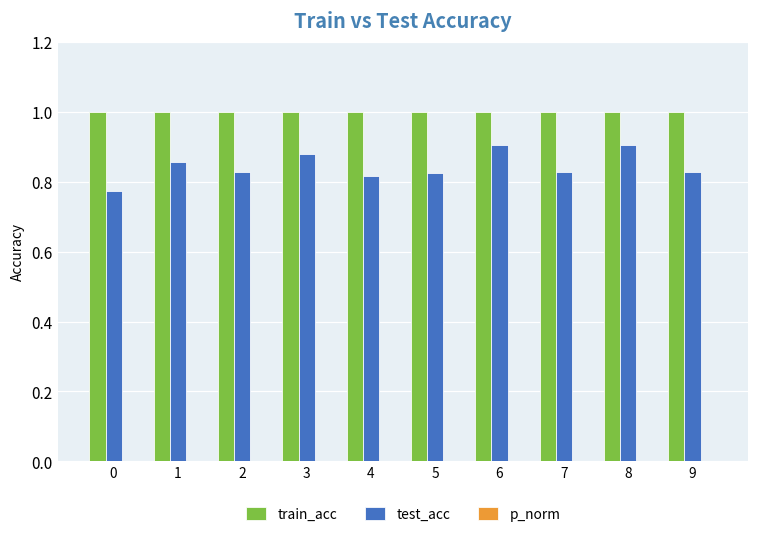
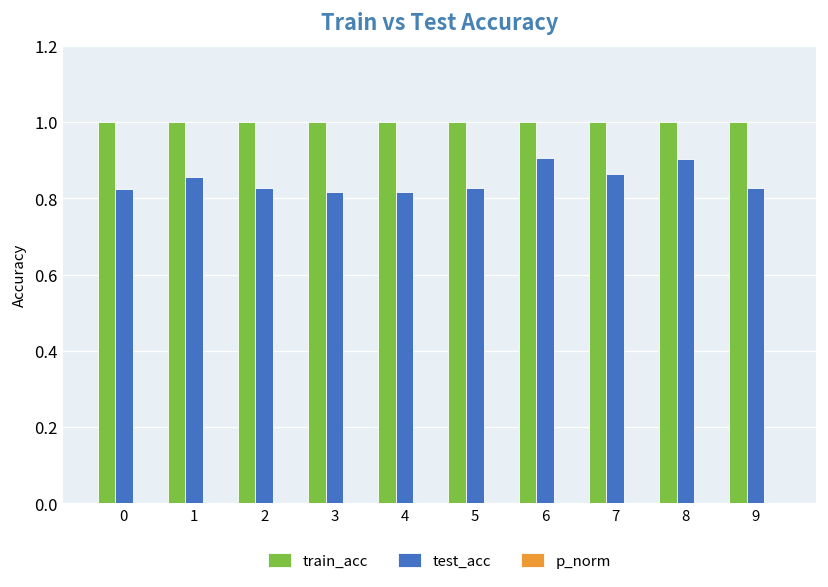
test_acc, 0: 0.77 -> 0.82
test_acc, 3: 0.88 -> 0.82
test_acc, 7: 0.83 -> 0.86
